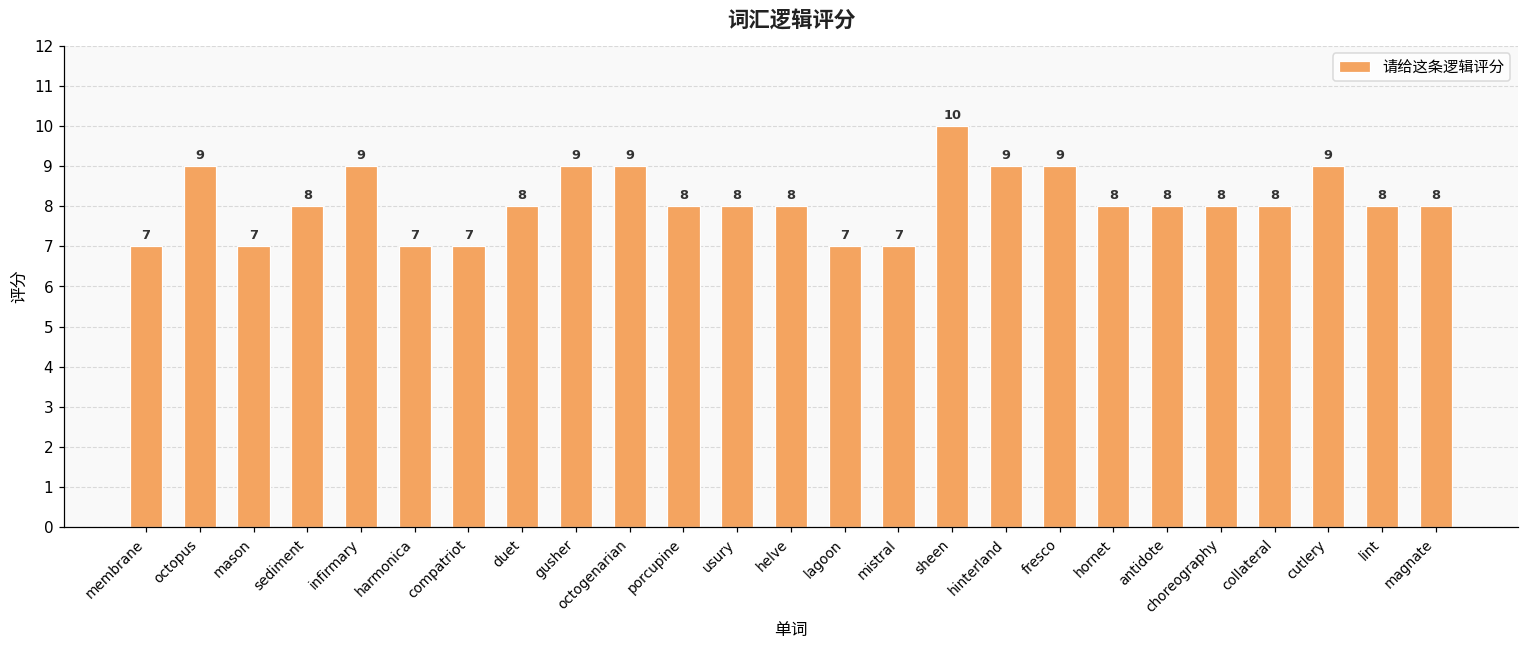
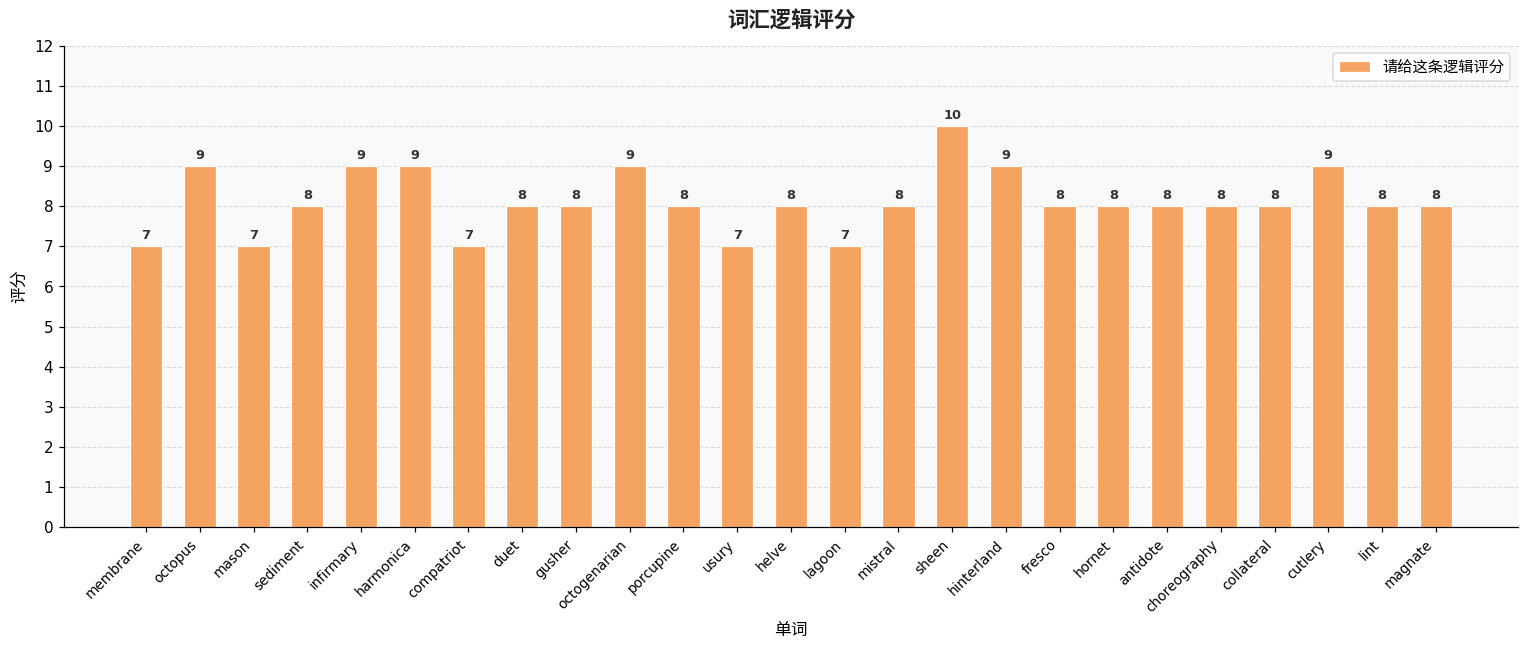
harmonica: 7 -> 9
gusher: 9 -> 8
usury: 8 -> 7
mistral: 7 -> 8
fresco: 9 -> 8
